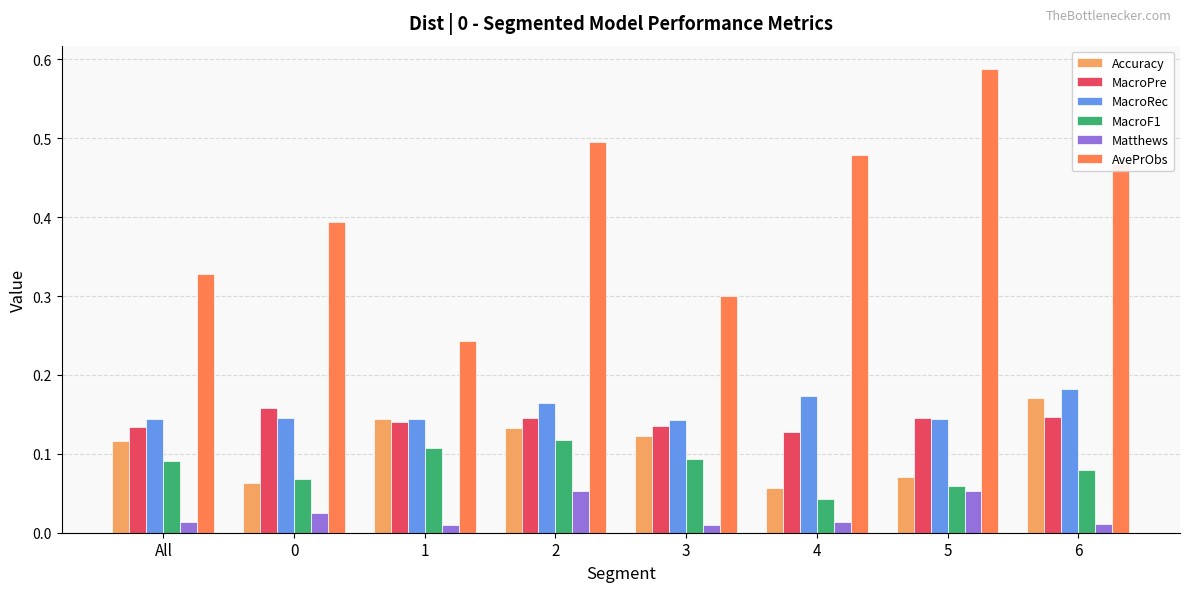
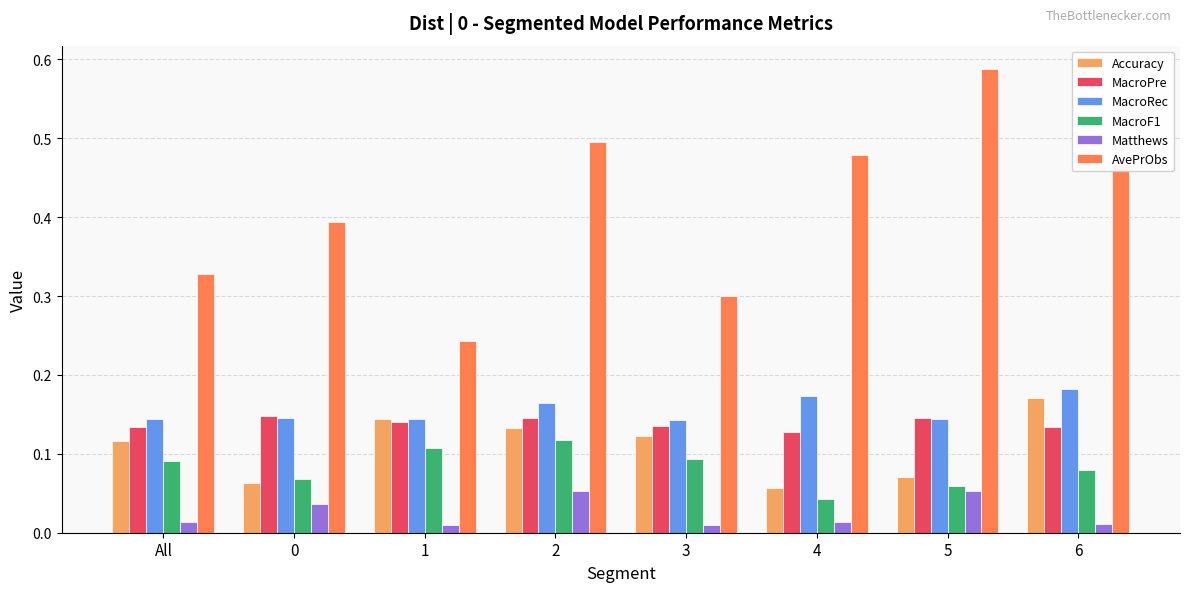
MacroPre, 0: 0.16 -> 0.15
Matthews, 0: 0.02 -> 0.04
MacroPre, 6: 0.15 -> 0.13
